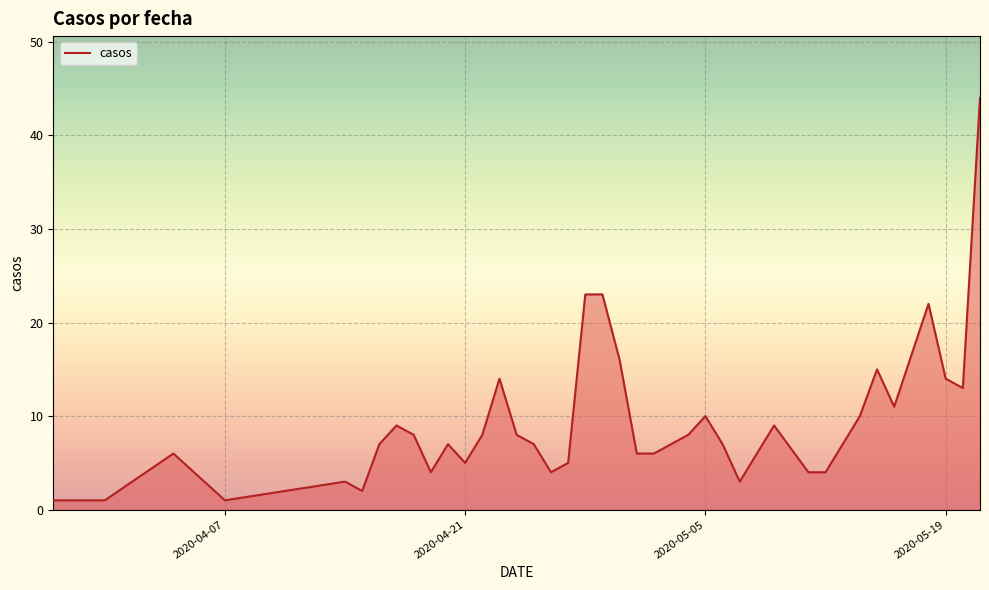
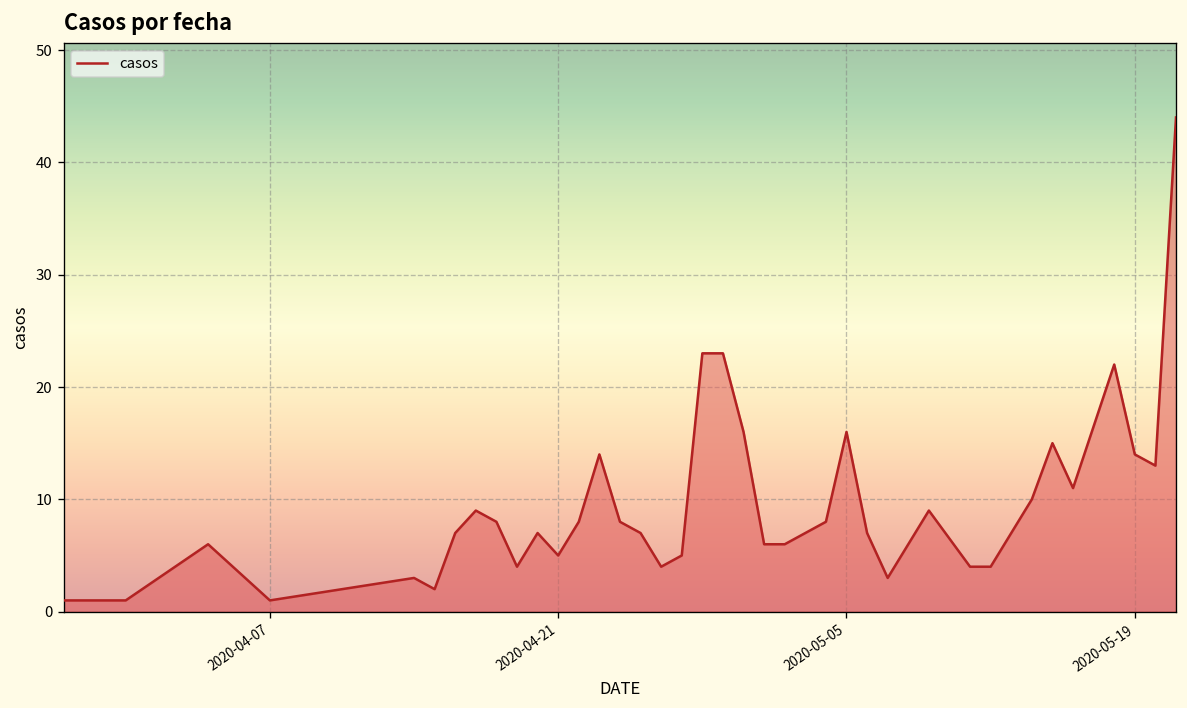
2020-05-05: 10 -> 16
